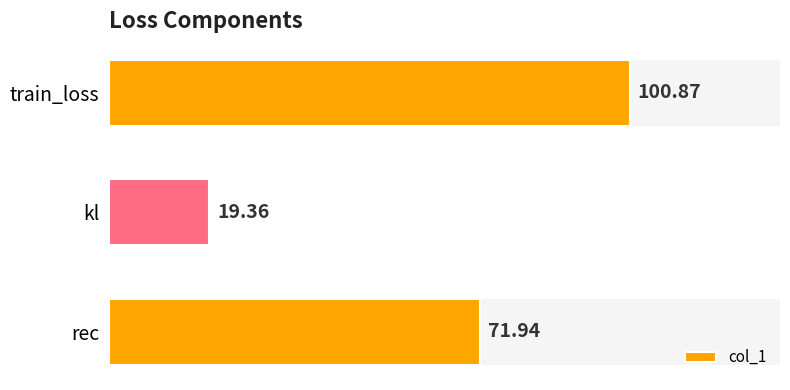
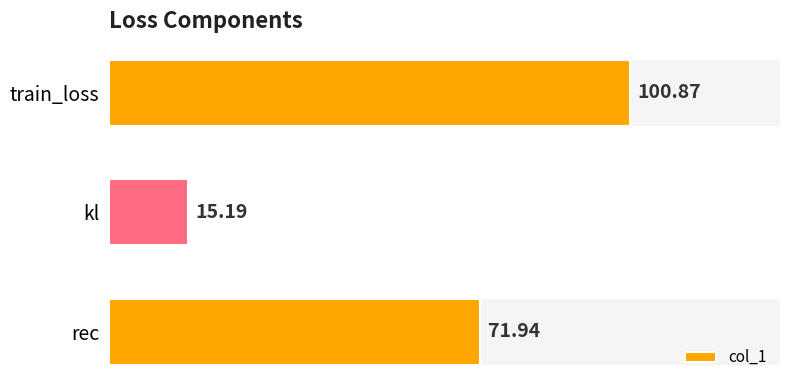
col_1, kl: 19.36 -> 15.19
